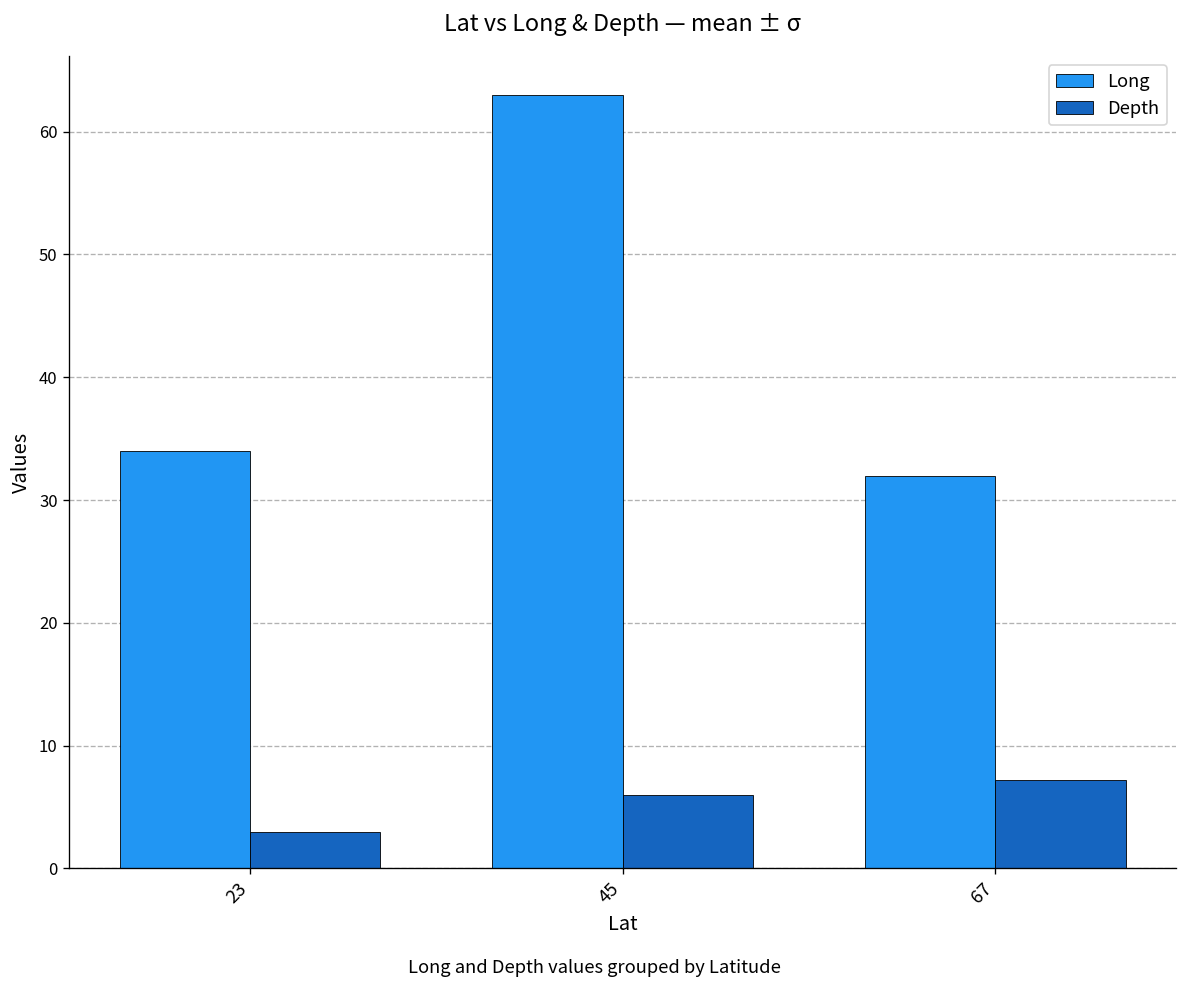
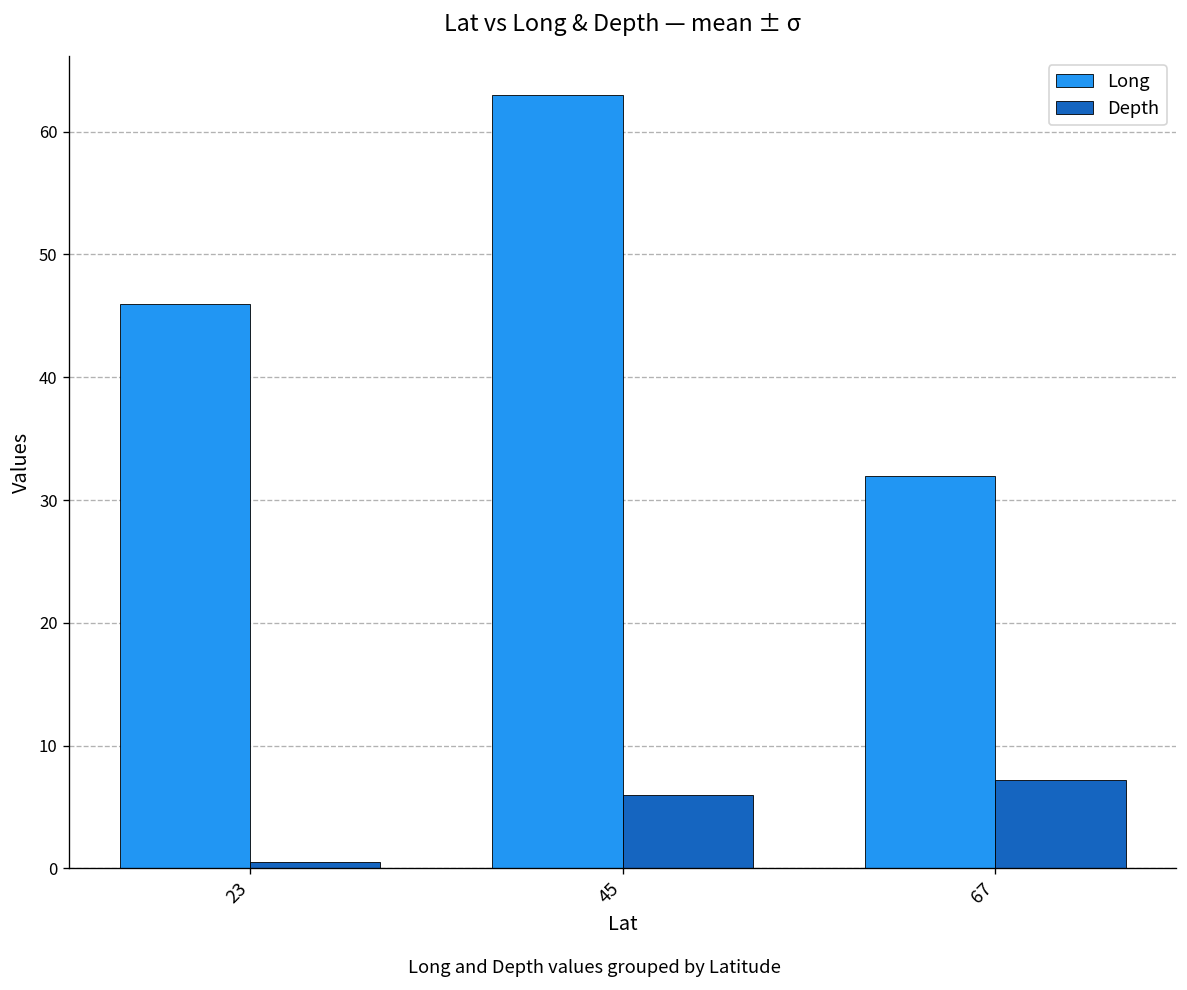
Long, 23: 34 -> 46
Depth, 23: 3.0 -> 0.5
